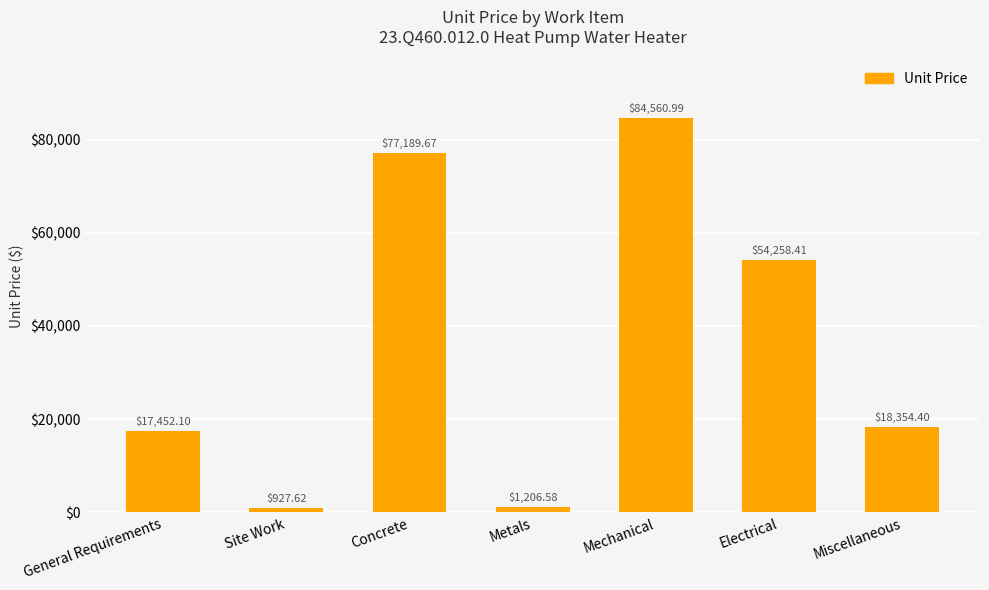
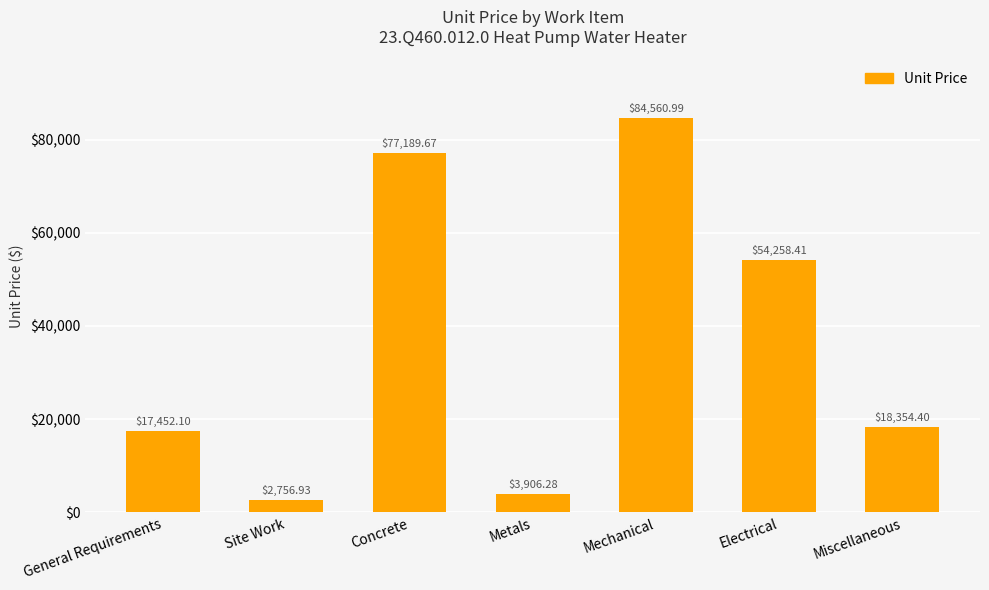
Site Work: $927.62 -> $2,756.93
Metals: $1,206.58 -> $3,906.28
